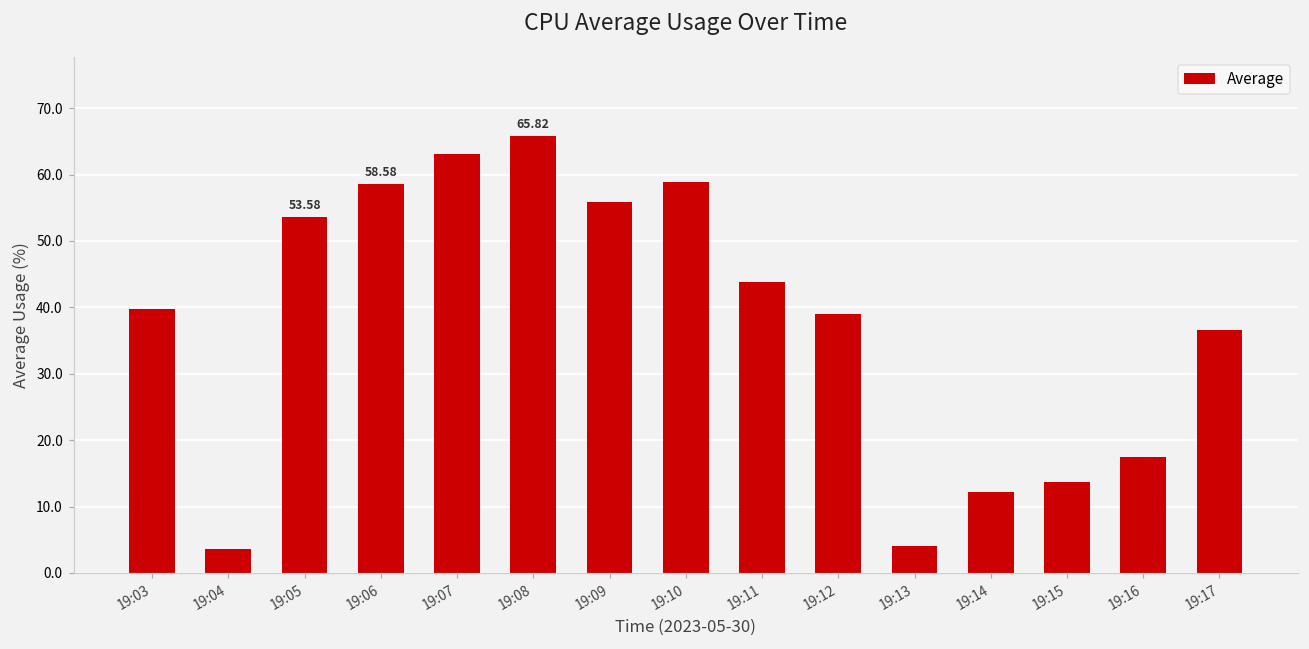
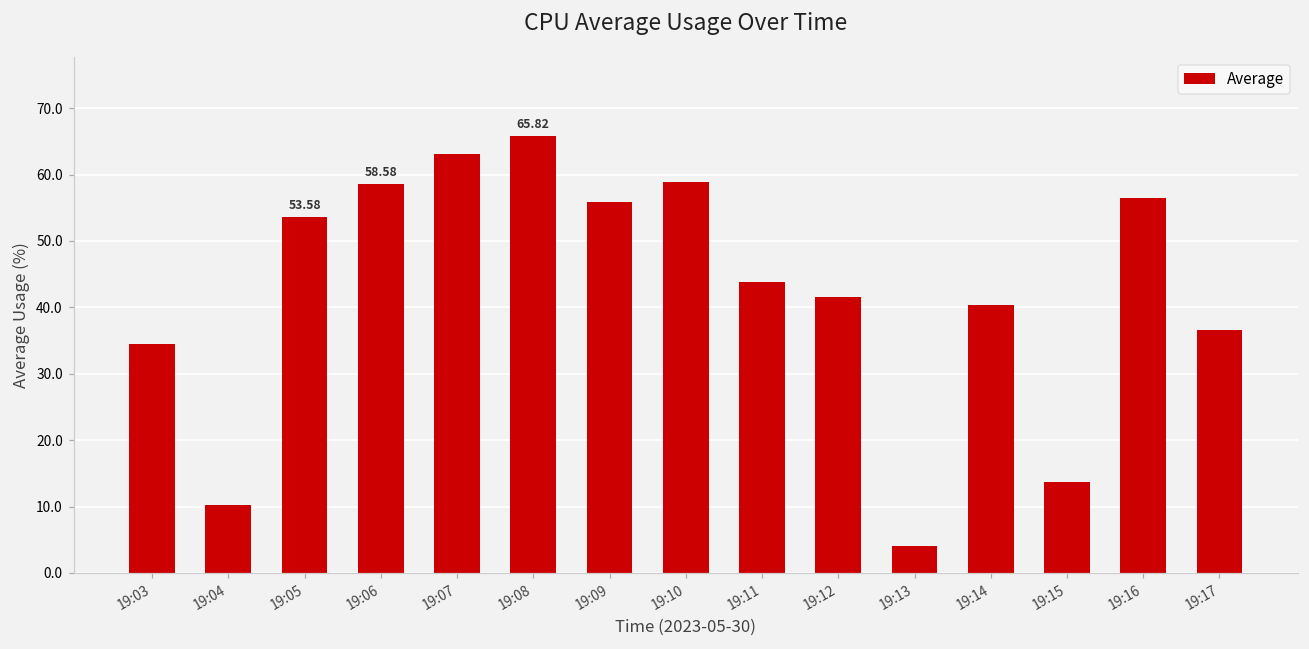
19:03: 40 -> 34
19:04: 4 -> 10
19:12: 39 -> 42
19:14: 12 -> 40
19:16: 17 -> 56
